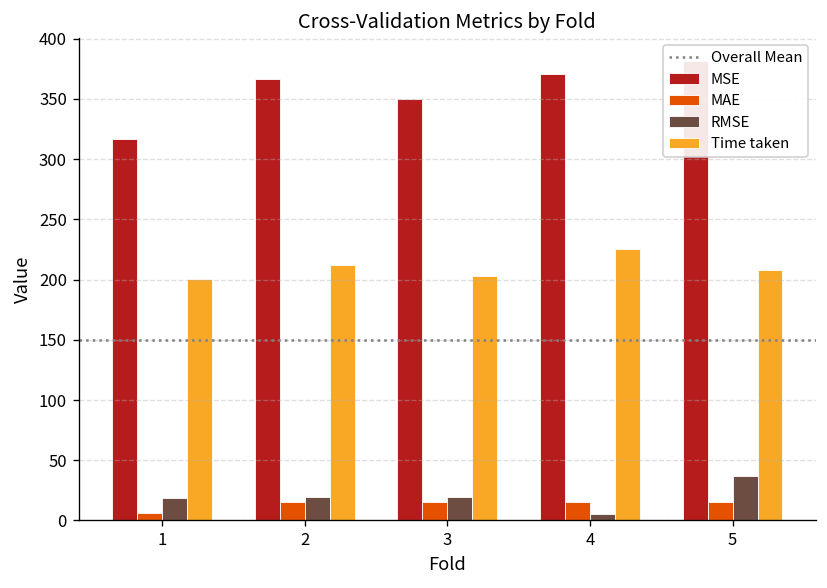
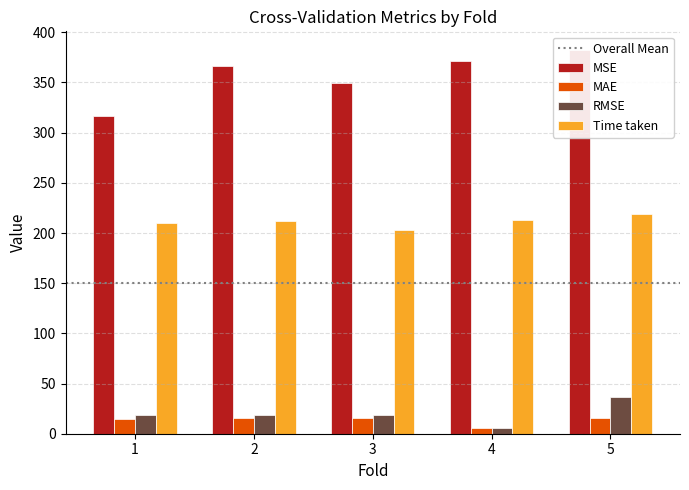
MAE, 1: 6 -> 15
Time taken, 1: 201 -> 210
MAE, 4: 15 -> 6
Time taken, 4: 226 -> 213
Time taken, 5: 208 -> 219
